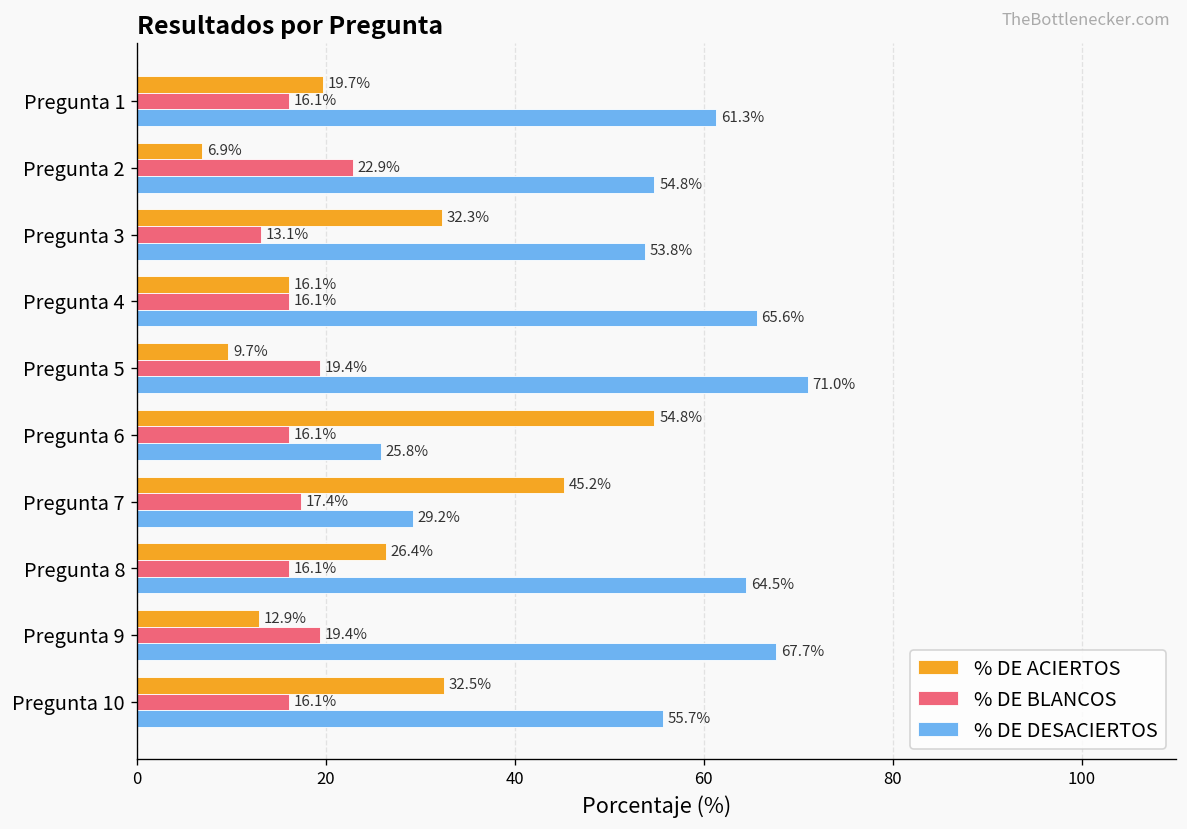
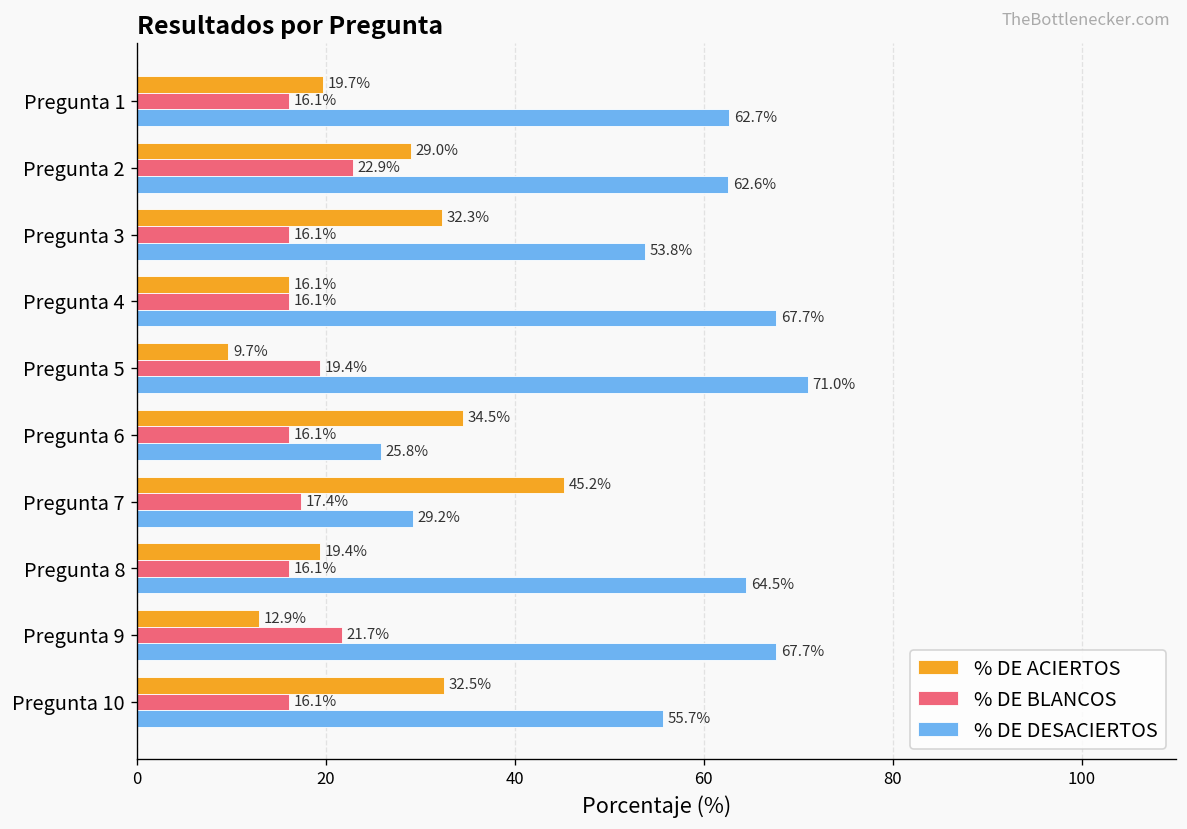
% DE DESACIERTOS, Pregunta 1: 61.3% -> 62.7%
% DE ACIERTOS, Pregunta 2: 6.9% -> 29.0%
% DE DESACIERTOS, Pregunta 2: 54.8% -> 62.6%
% DE BLANCOS, Pregunta 3: 13.1% -> 16.1%
% DE DESACIERTOS, Pregunta 4: 65.6% -> 67.7%
% DE ACIERTOS, Pregunta 6: 54.8% -> 34.5%
% DE ACIERTOS, Pregunta 8: 26.4% -> 19.4%
% DE BLANCOS, Pregunta 9: 19.4% -> 21.7%
